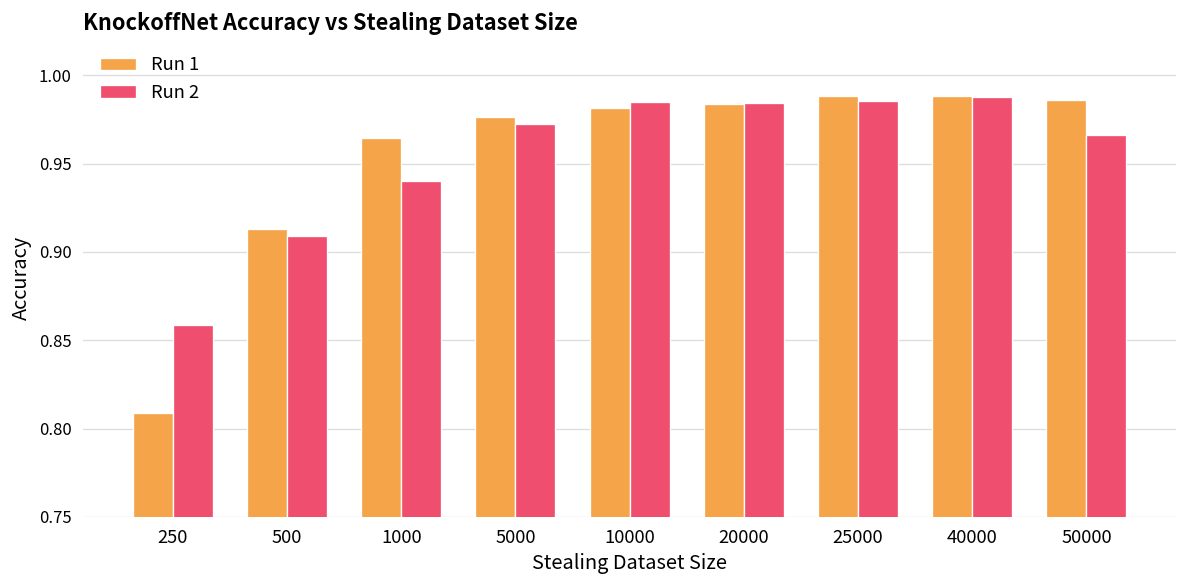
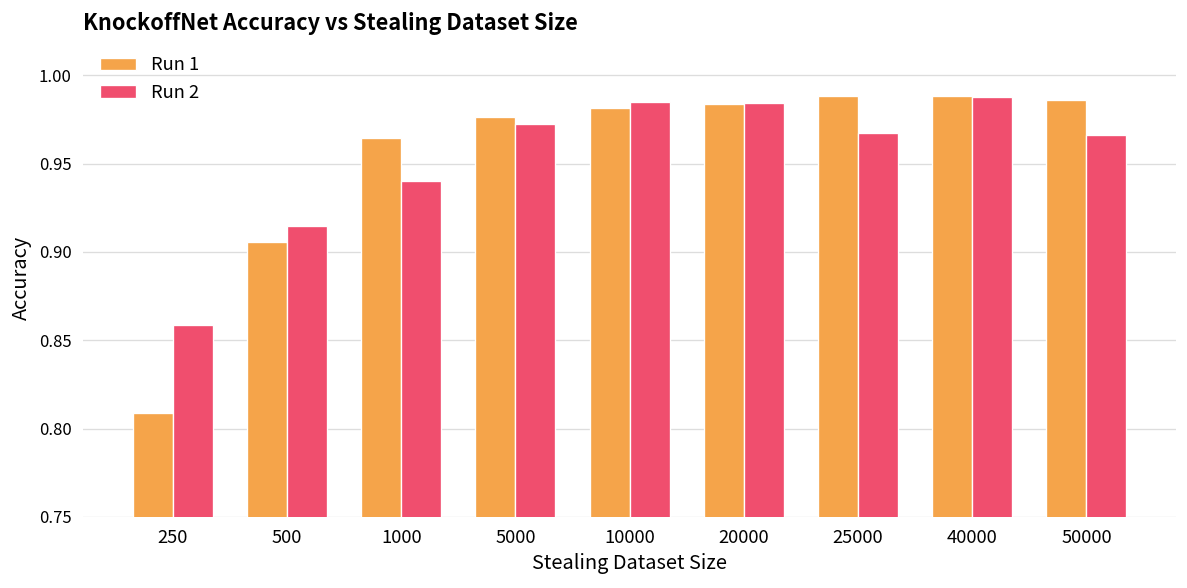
Run 1, 500: 0.913 -> 0.905
Run 2, 500: 0.909 -> 0.915
Run 2, 25000: 0.986 -> 0.967
